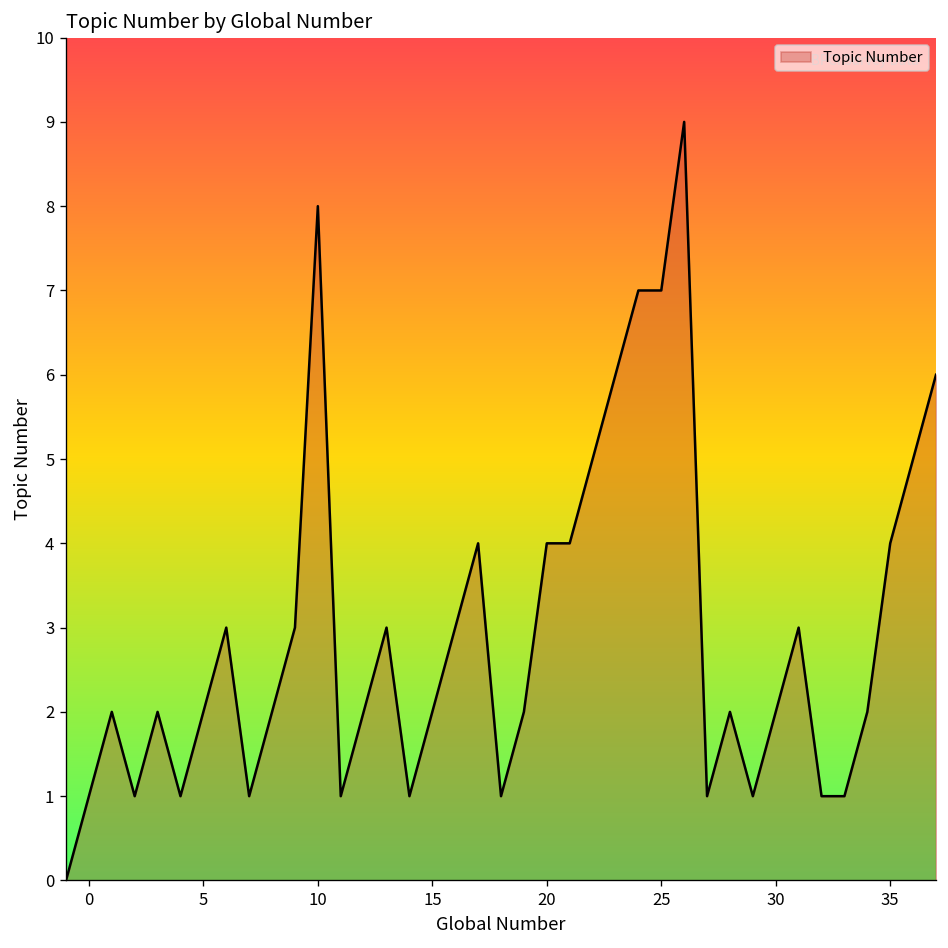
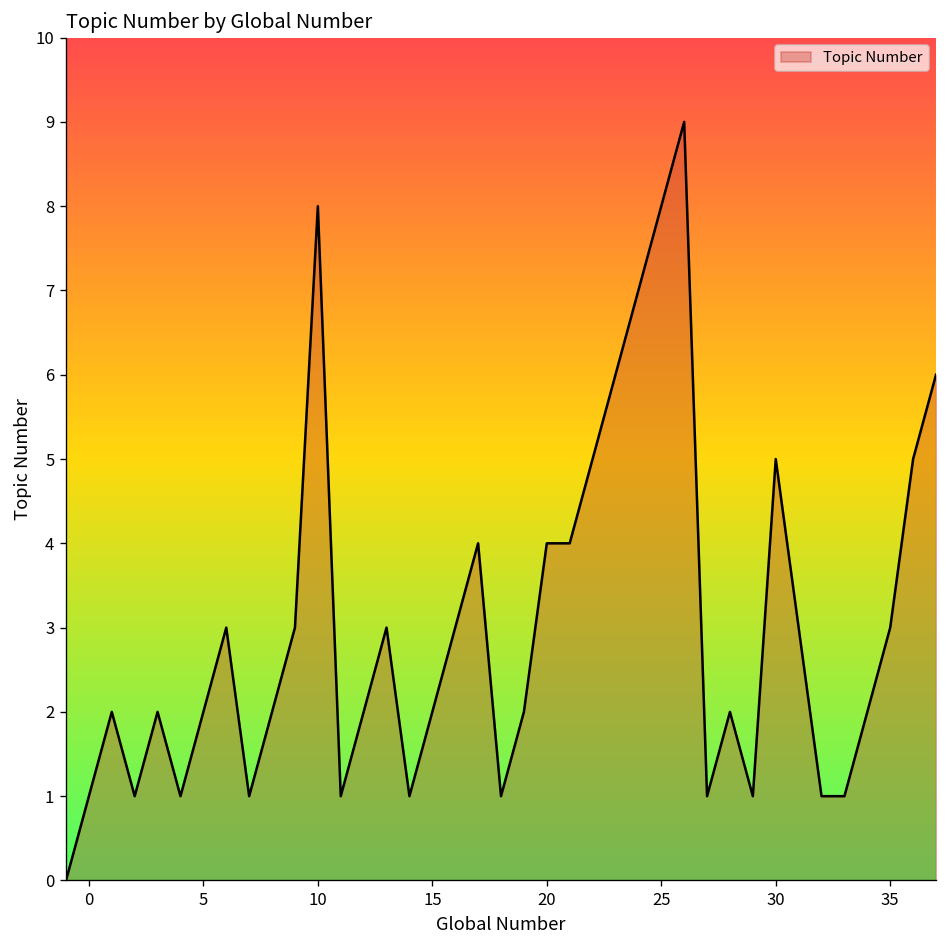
25: 7 -> 8
30: 2 -> 5
35: 4 -> 3
